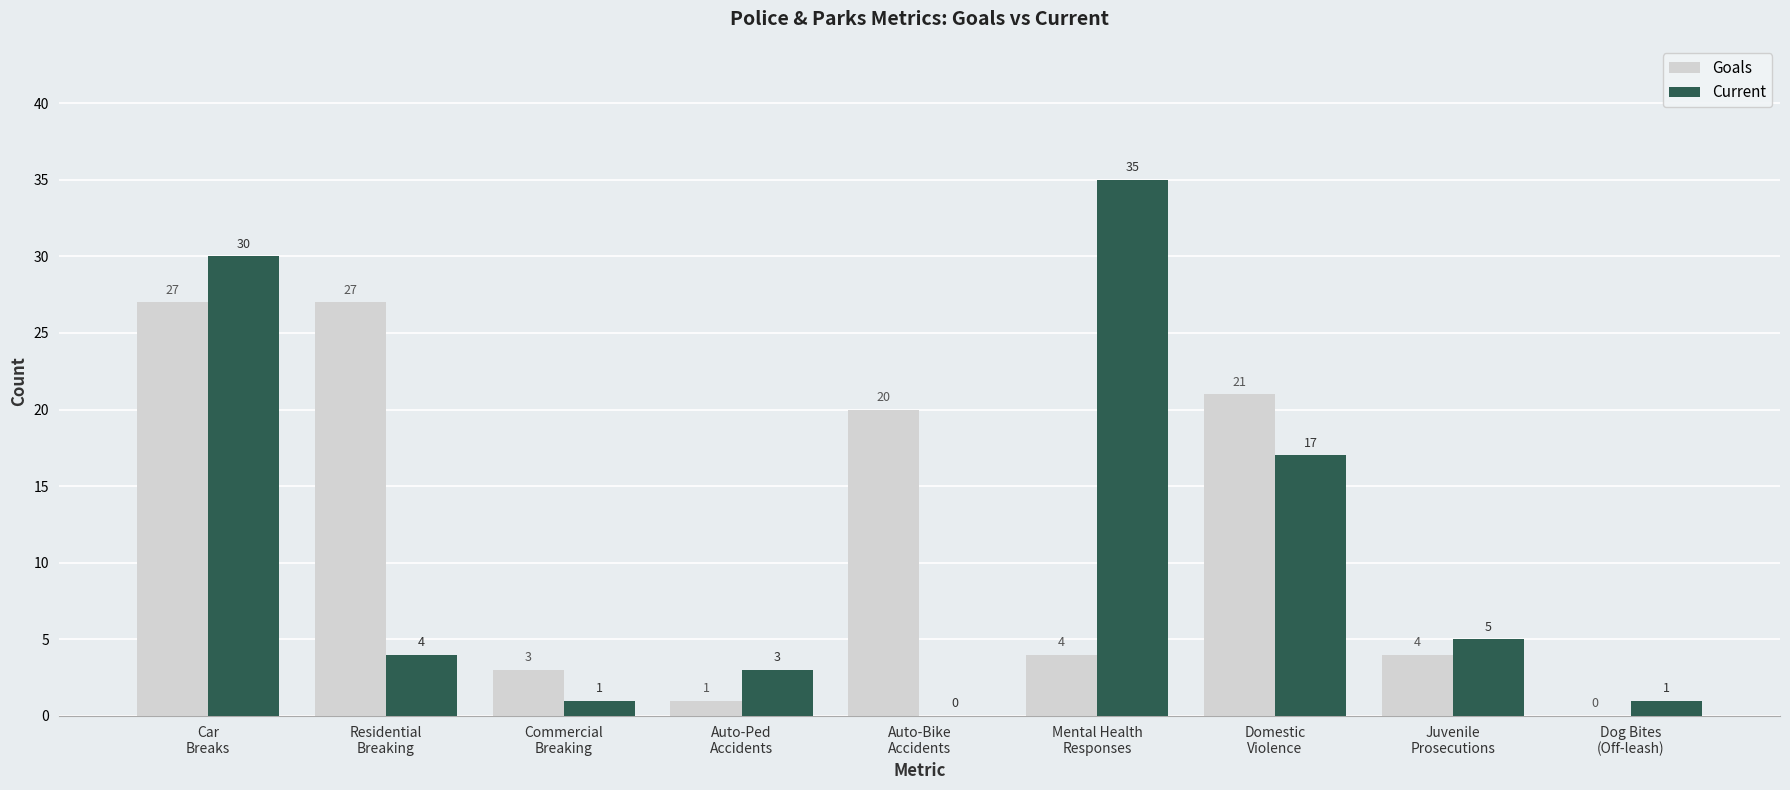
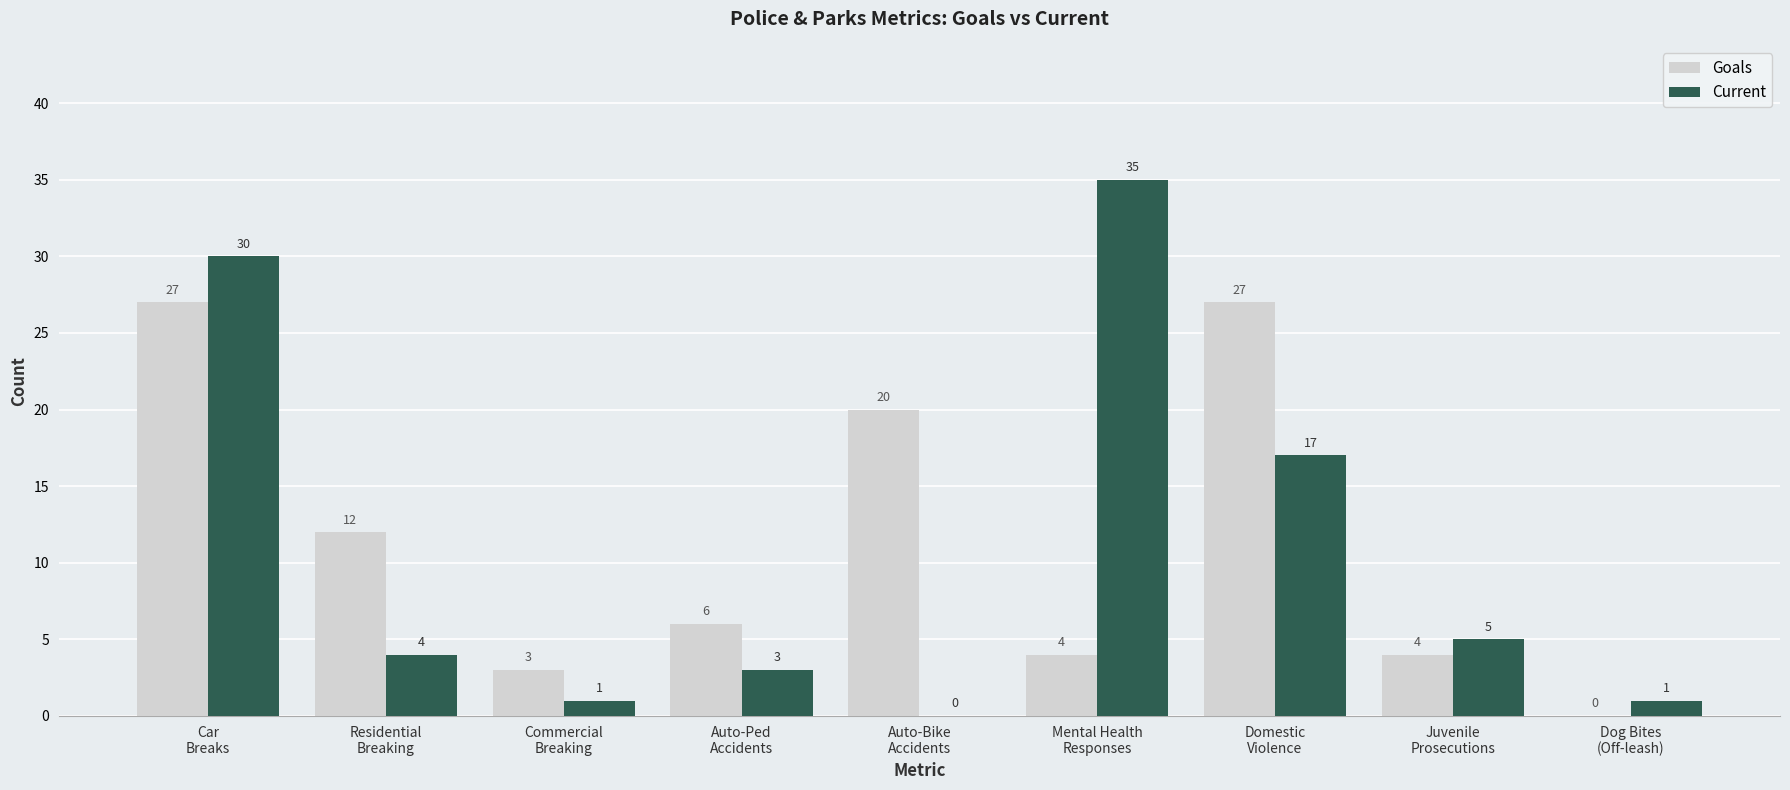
Goals, Residential Breaking: 27 -> 12
Goals, Auto-Ped Accidents: 1 -> 6
Goals, Domestic Violence: 21 -> 27
